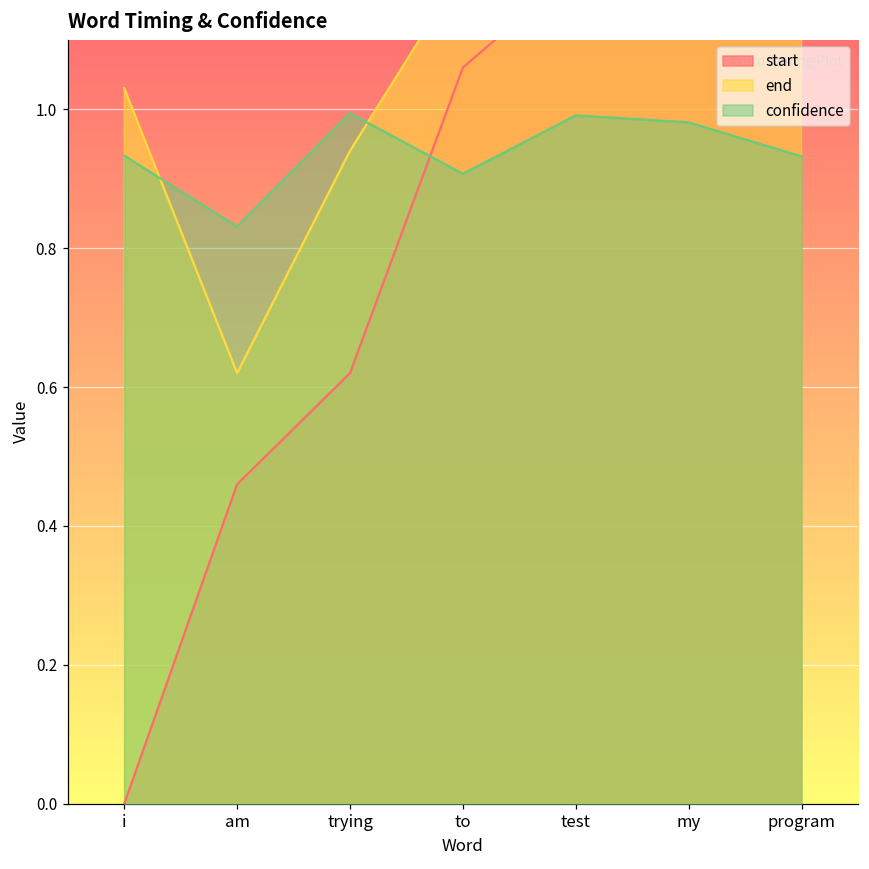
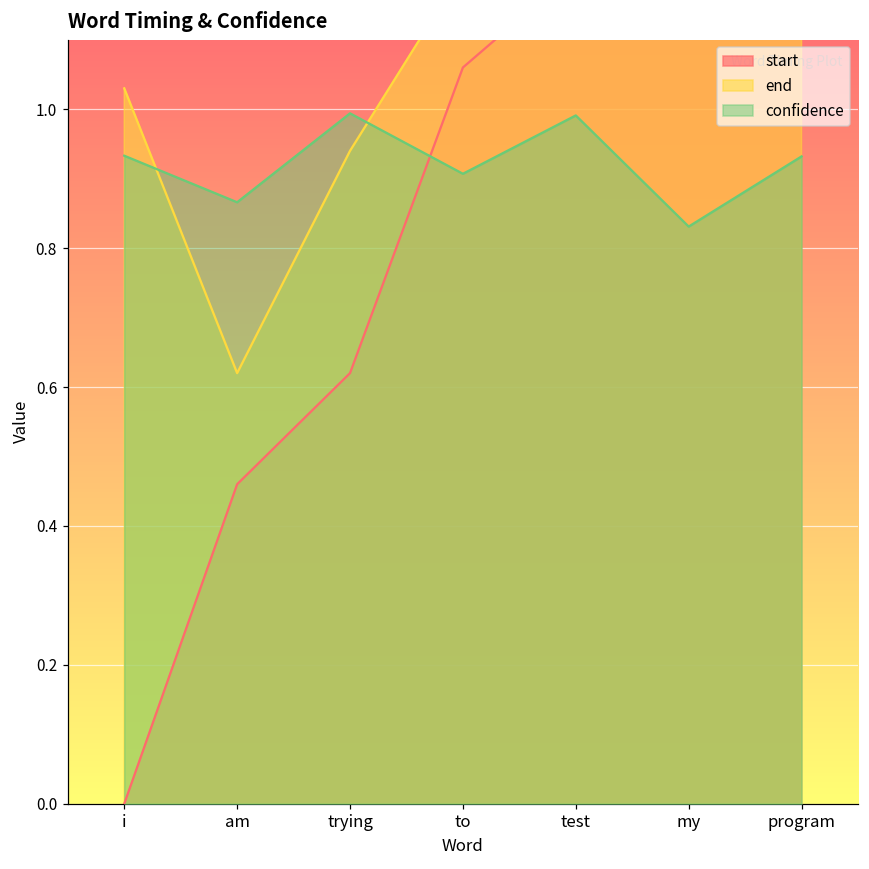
confidence, am: 0.83 -> 0.87
confidence, my: 0.98 -> 0.83
